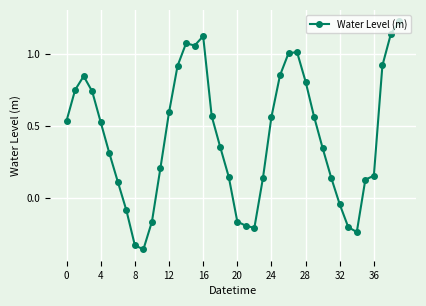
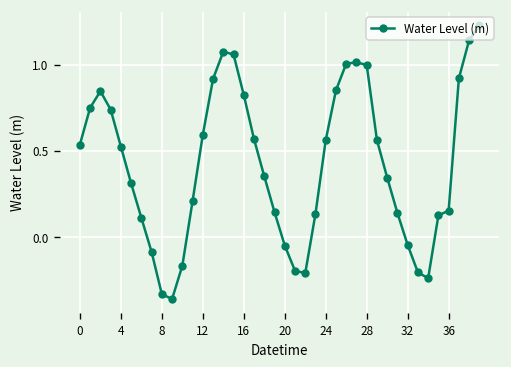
16: 1.13 -> 0.83
20: -0.16 -> -0.05
28: 0.81 -> 1.00
